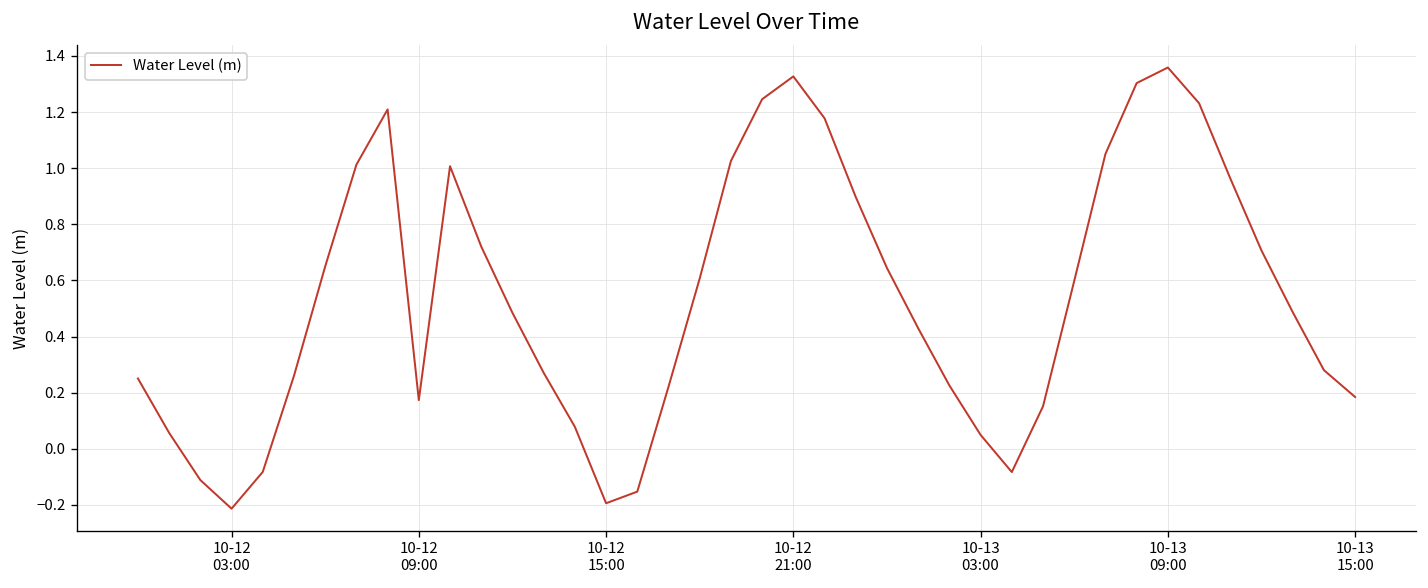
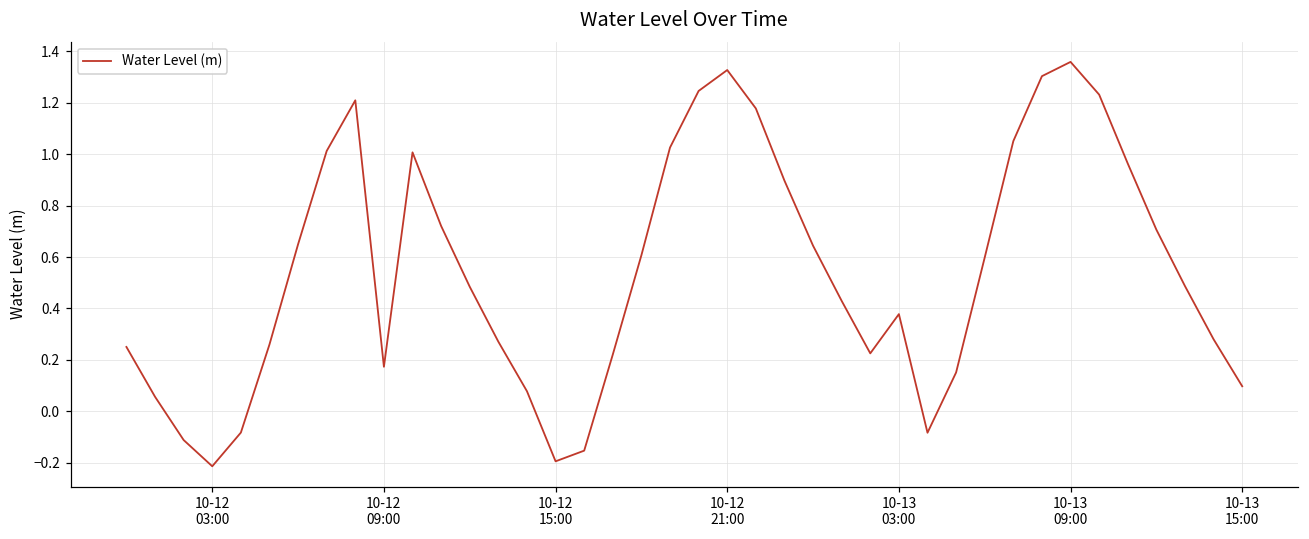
10-13 03:00: 0.05 -> 0.38
10-13 15:00: 0.18 -> 0.10
